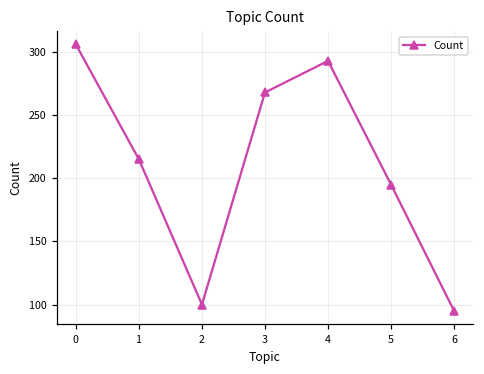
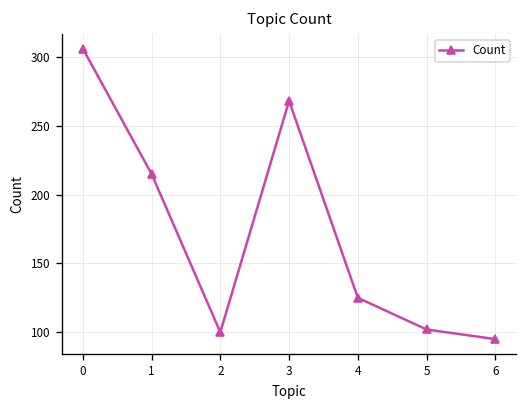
4: 293 -> 125
5: 195 -> 102
